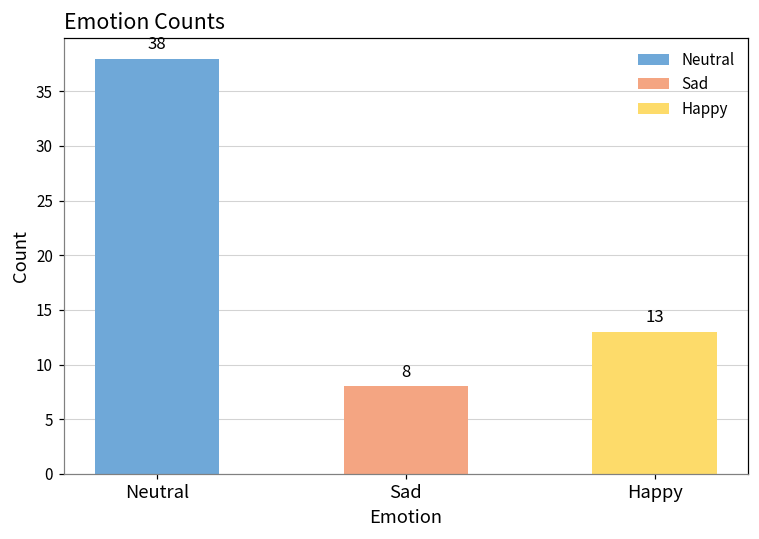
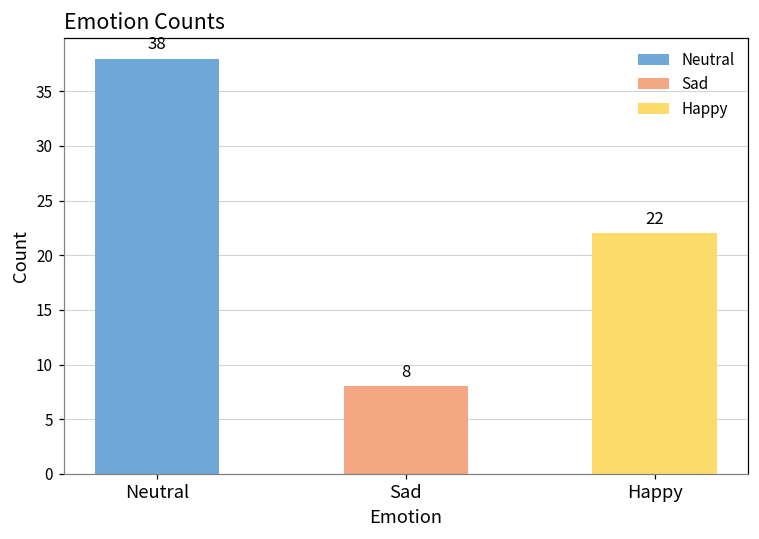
Happy: 13 -> 22
